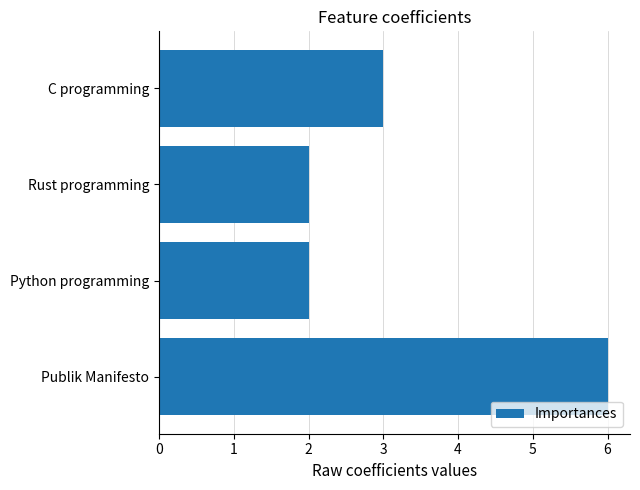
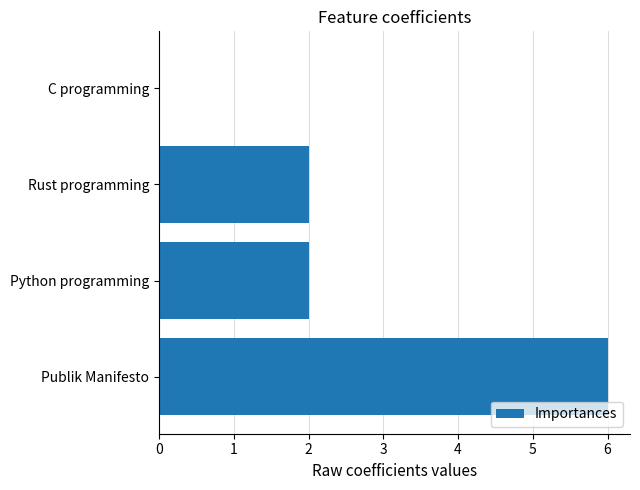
C programming: 3 -> 0
